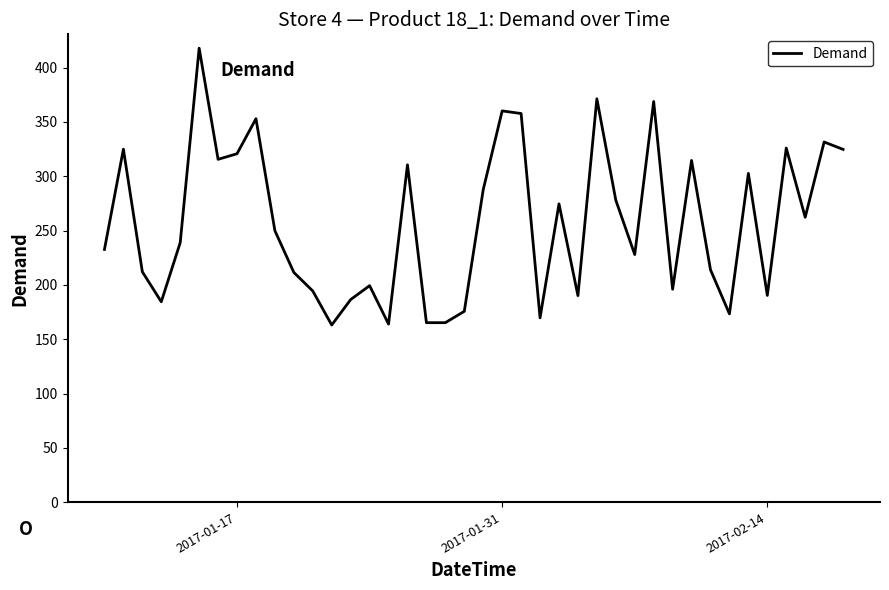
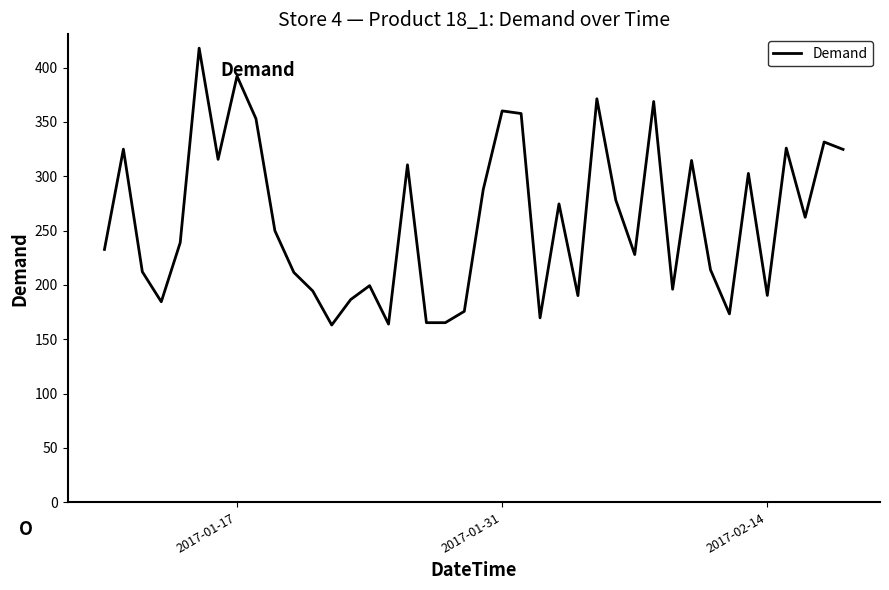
2017-01-17: 321 -> 392
